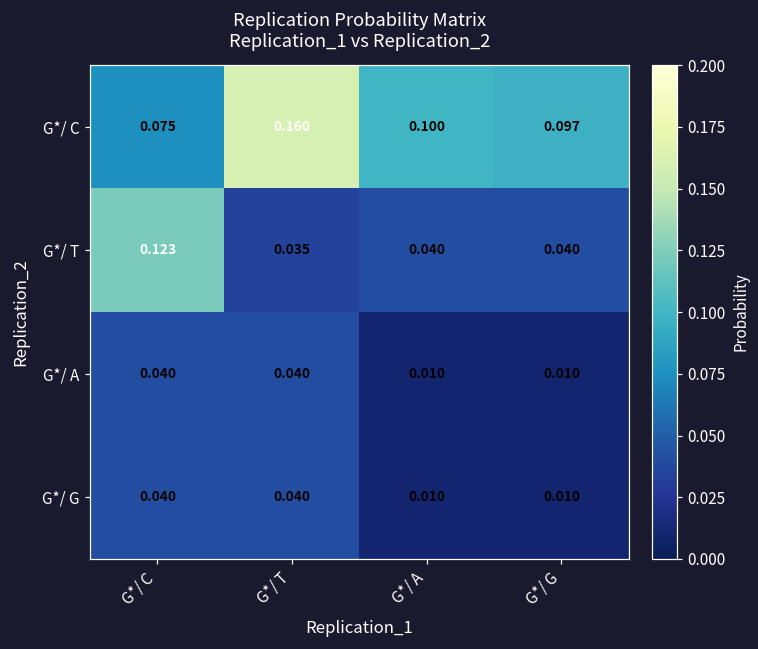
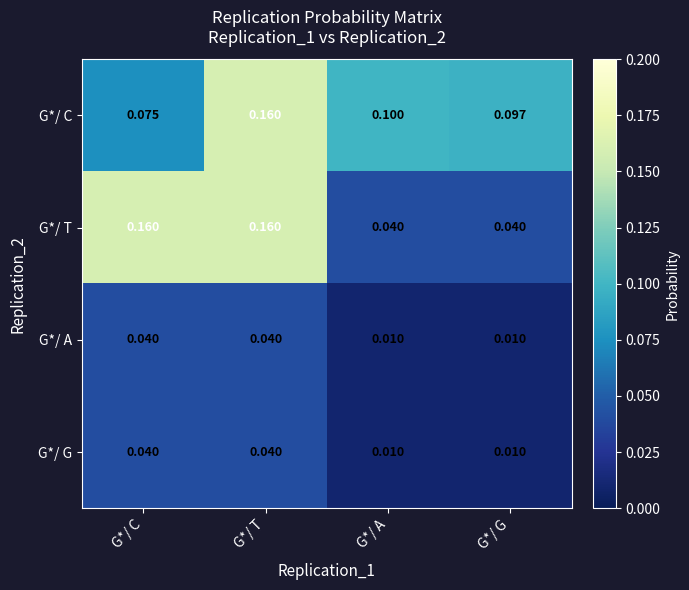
G*/ T, G*/ C: 0.123 -> 0.160
G*/ T, G*/ T: 0.035 -> 0.160
